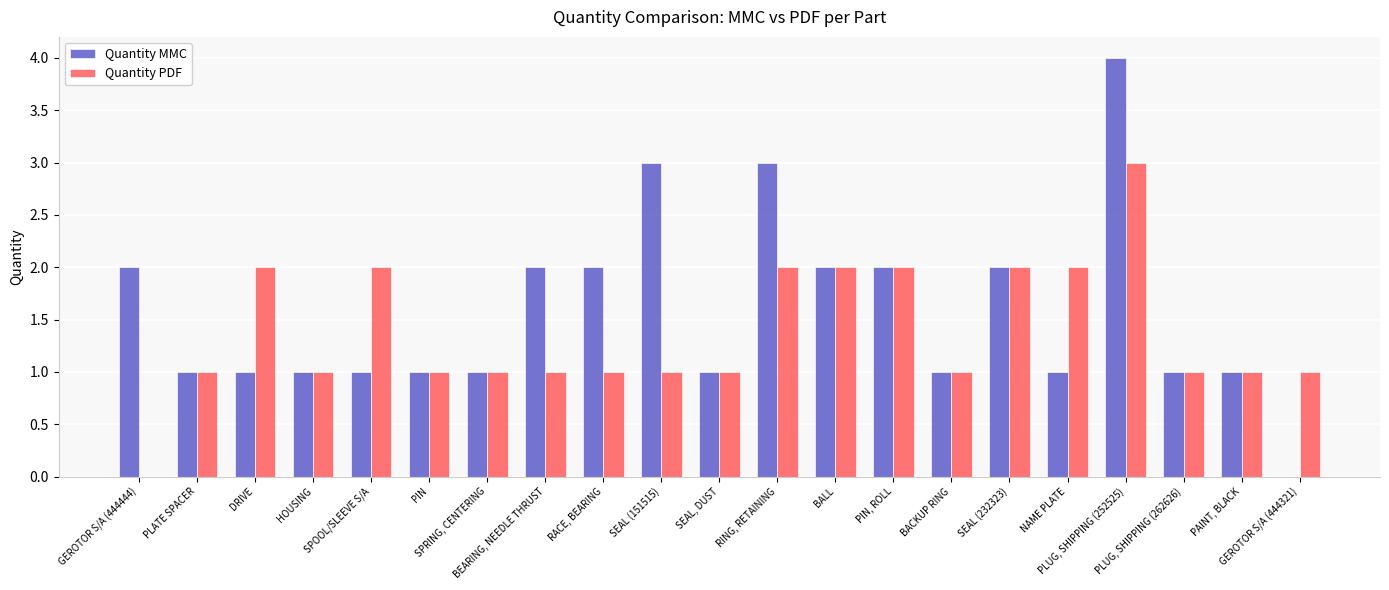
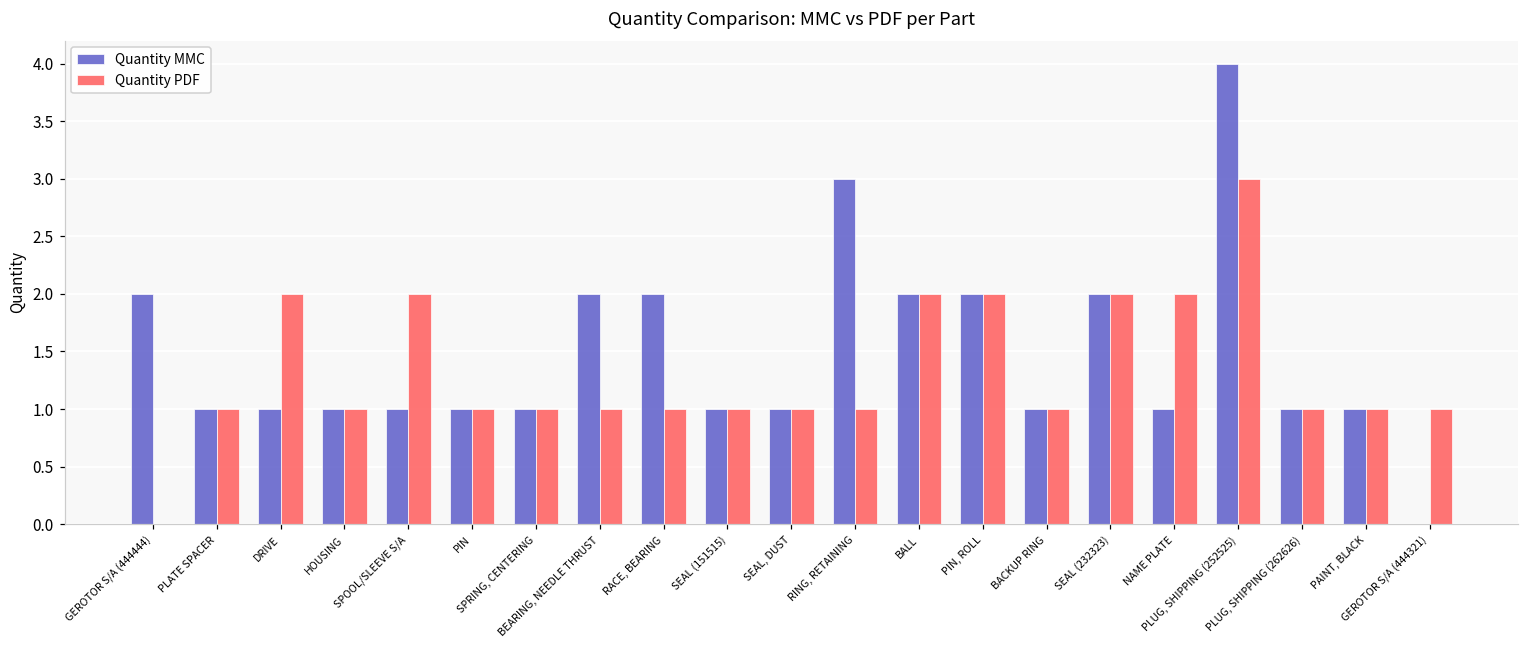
Quantity MMC, SEAL (151515): 3 -> 1
Quantity PDF, RING, RETAINING: 2 -> 1
